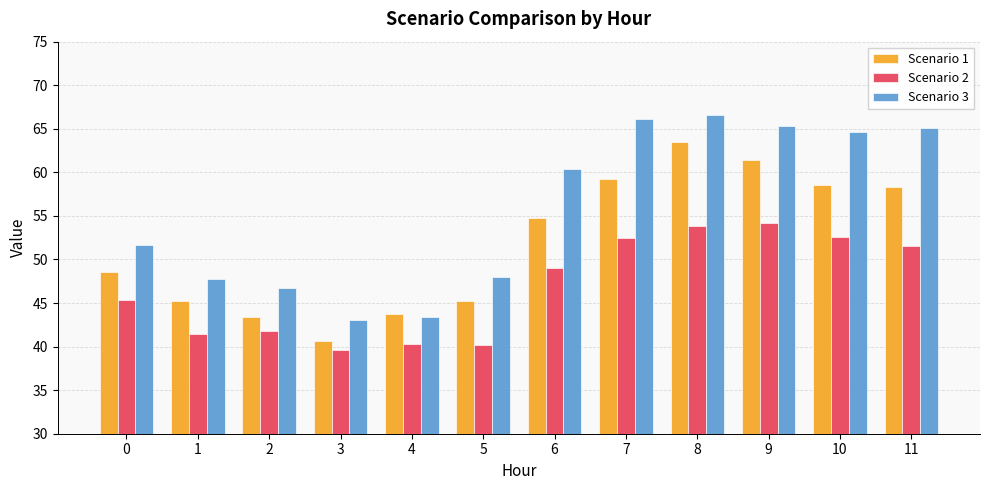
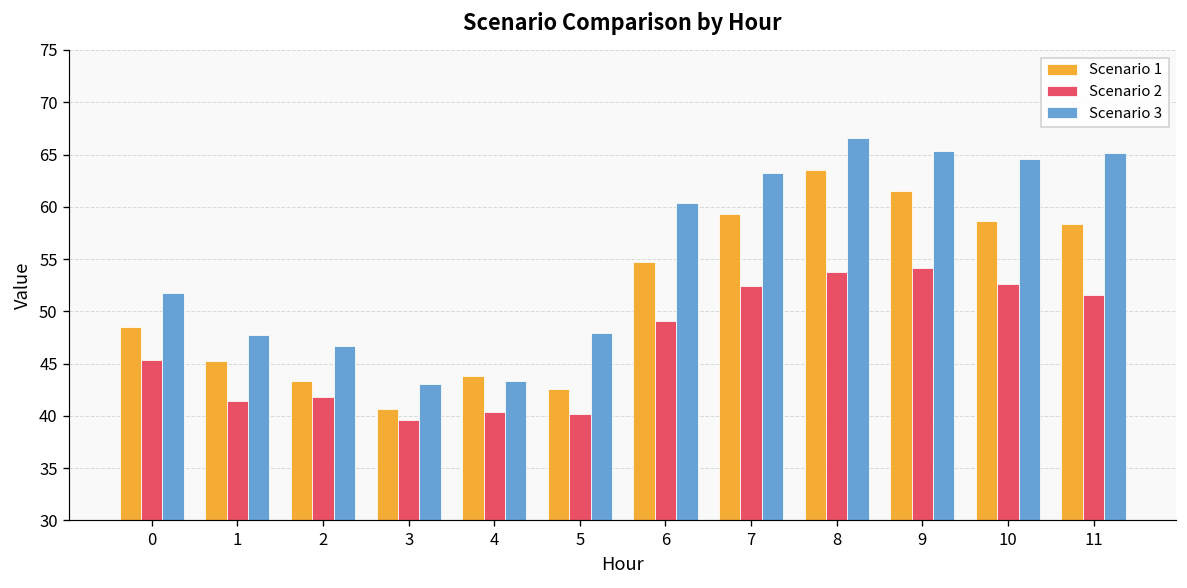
Scenario 1, 5: 45 -> 43
Scenario 3, 7: 66 -> 63
